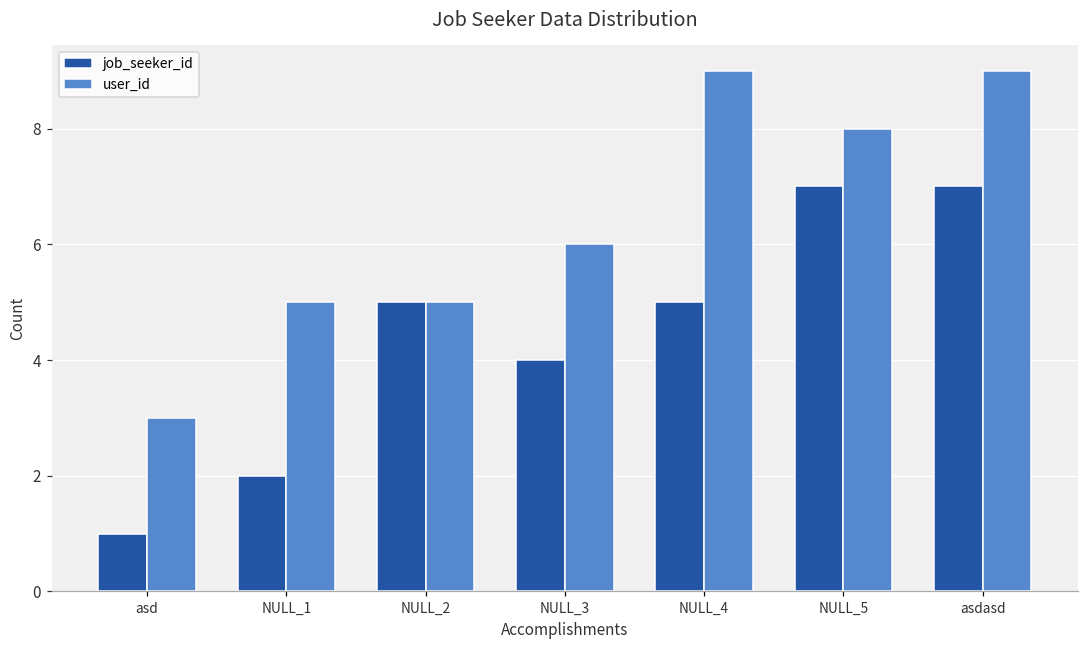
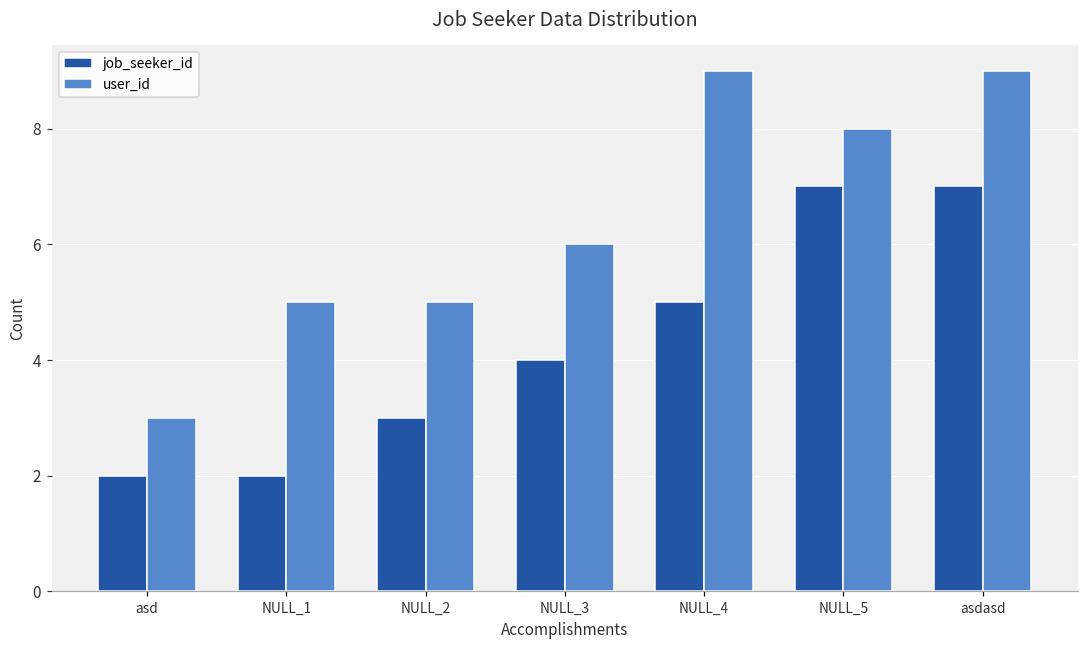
job_seeker_id, asd: 1 -> 2
job_seeker_id, NULL_2: 5 -> 3
